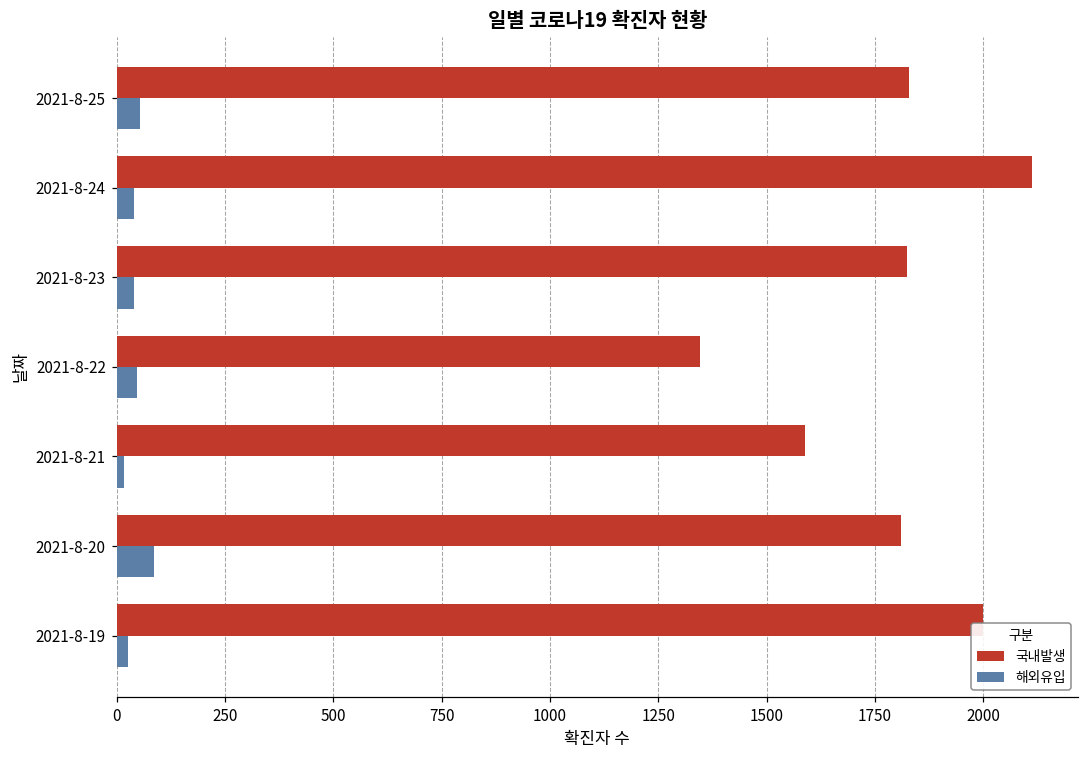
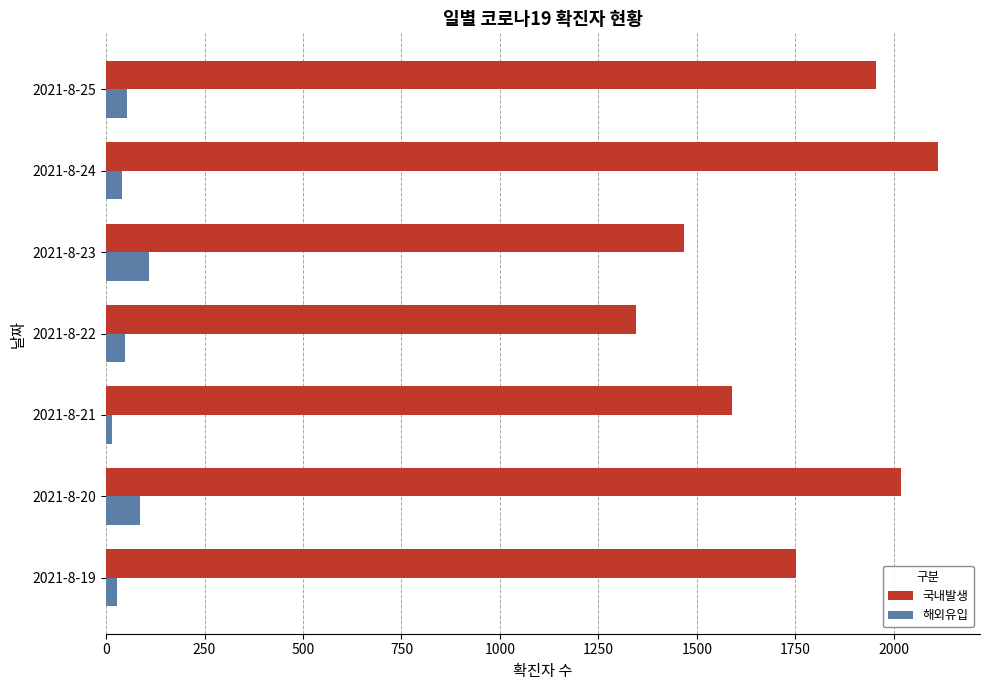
국내발생, 2021-8-25: 1830 -> 1950
국내발생, 2021-8-23: 1820 -> 1470
해외유입, 2021-8-23: 40 -> 110
국내발생, 2021-8-20: 1810 -> 2020
국내발생, 2021-8-19: 2000 -> 1750
